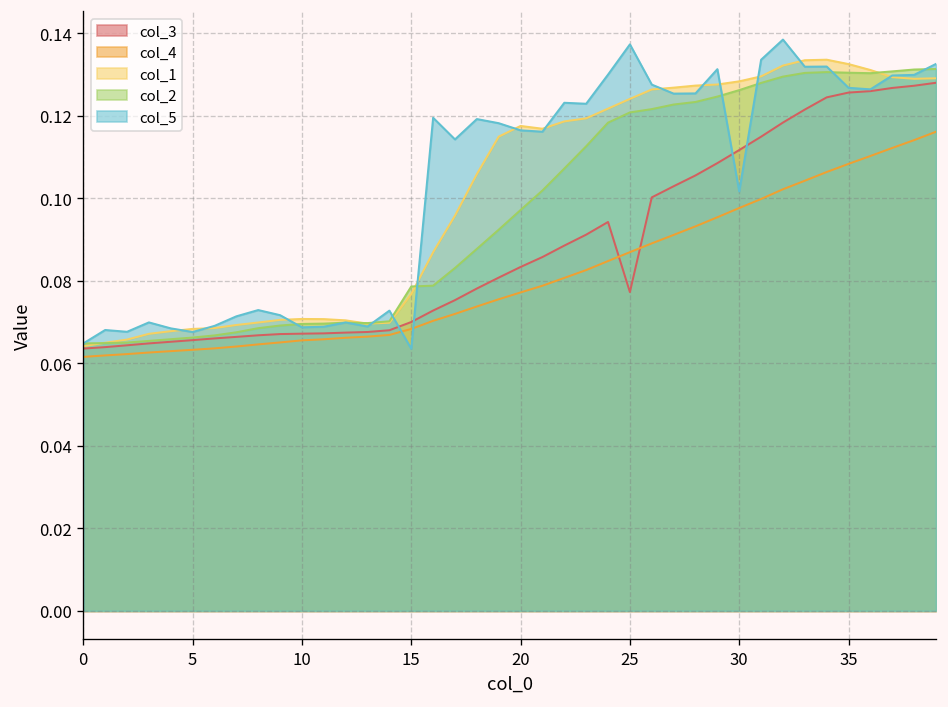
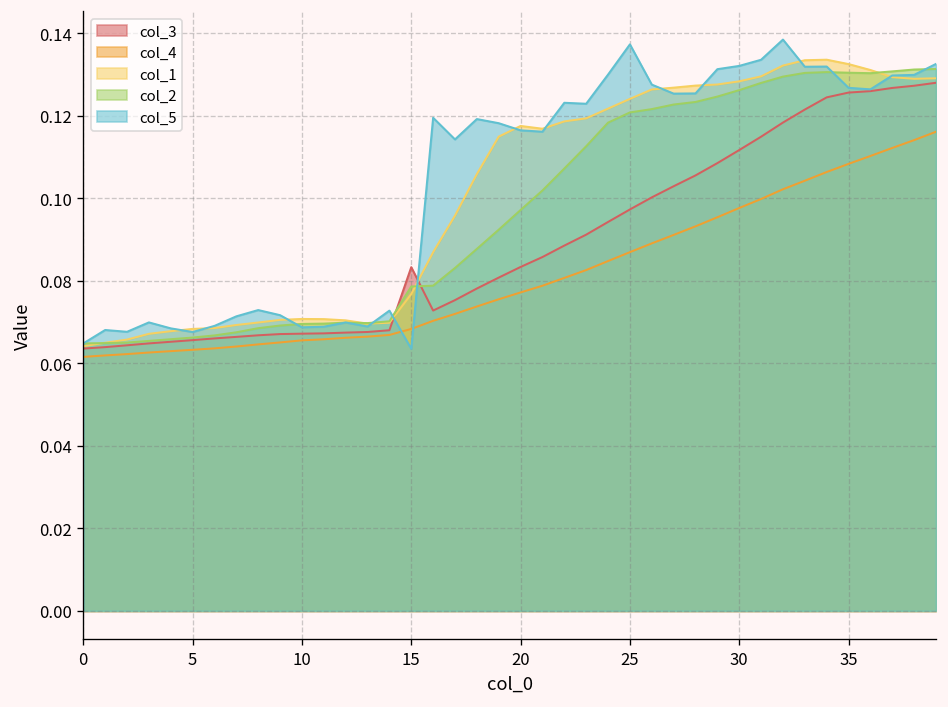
col_3, 15: 0.070 -> 0.083
col_3, 25: 0.077 -> 0.097
col_5, 30: 0.102 -> 0.132
